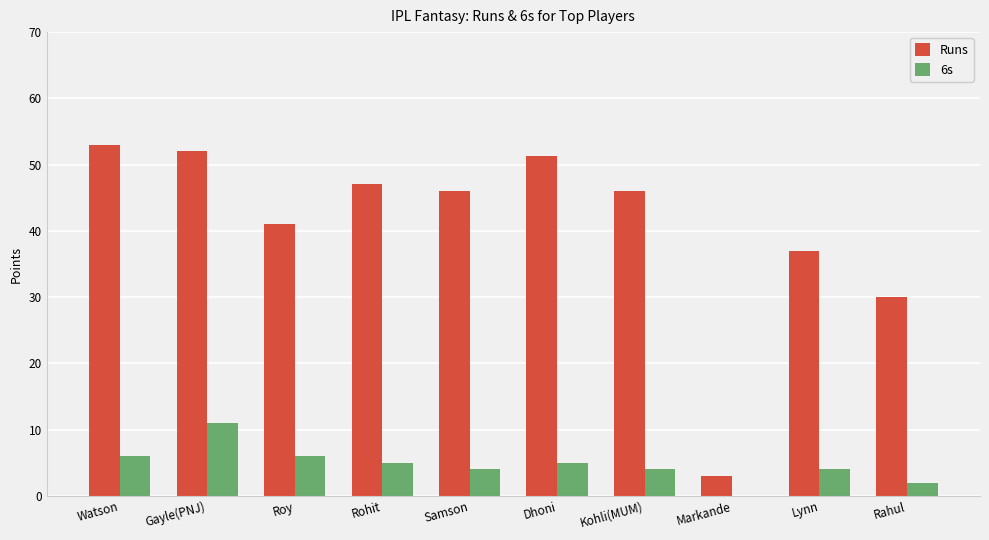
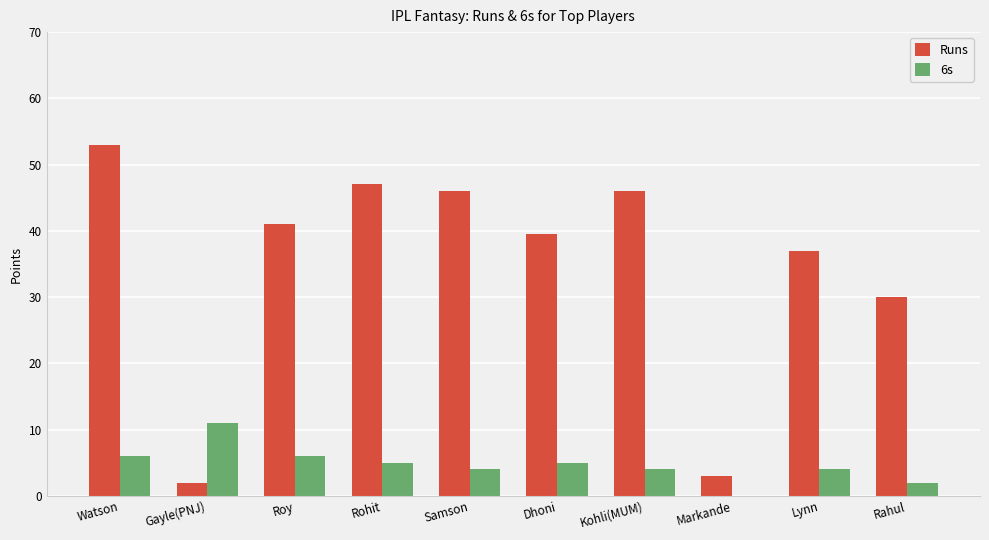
Runs, Gayle(PNJ): 52 -> 2
Runs, Dhoni: 51 -> 40
